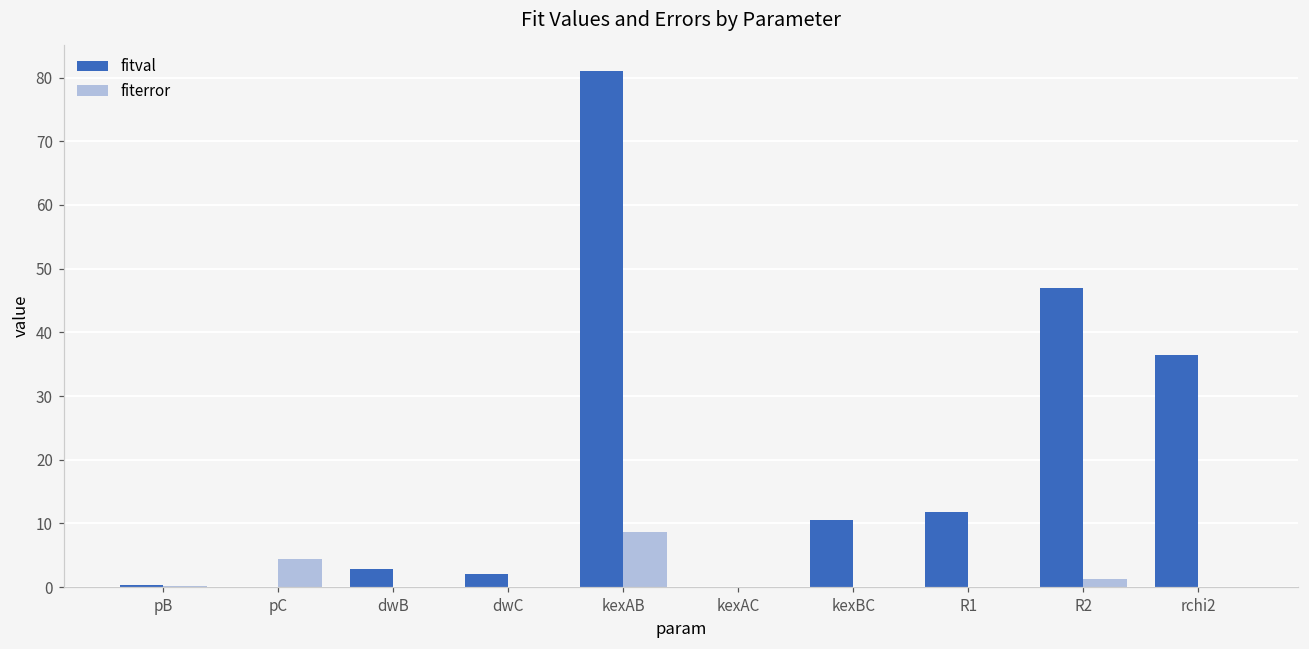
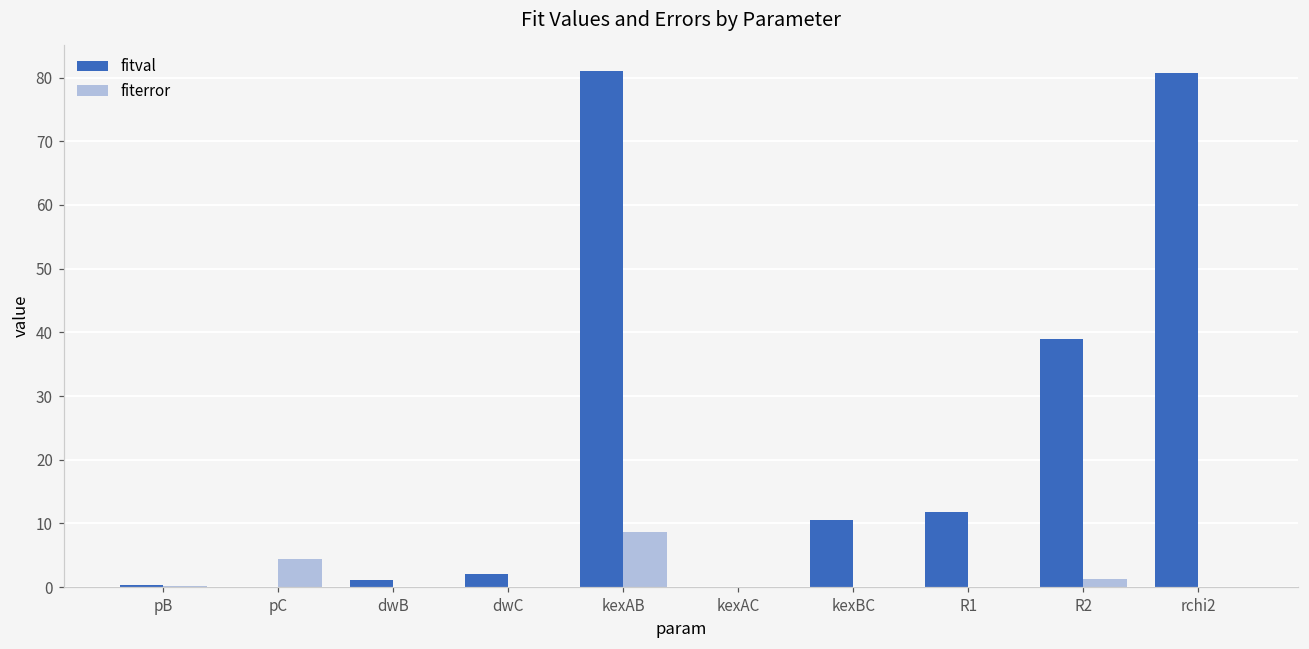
fitval, dwB: 3 -> 1
fitval, R2: 47 -> 39
fitval, rchi2: 36 -> 81
